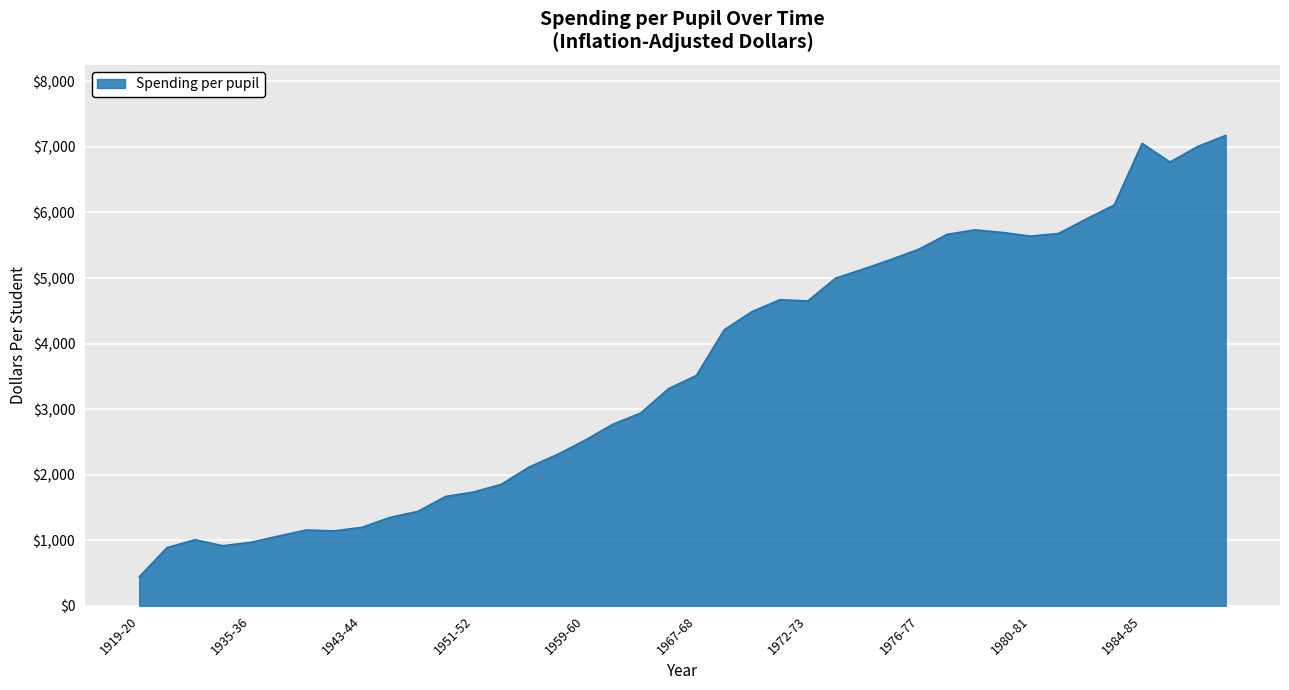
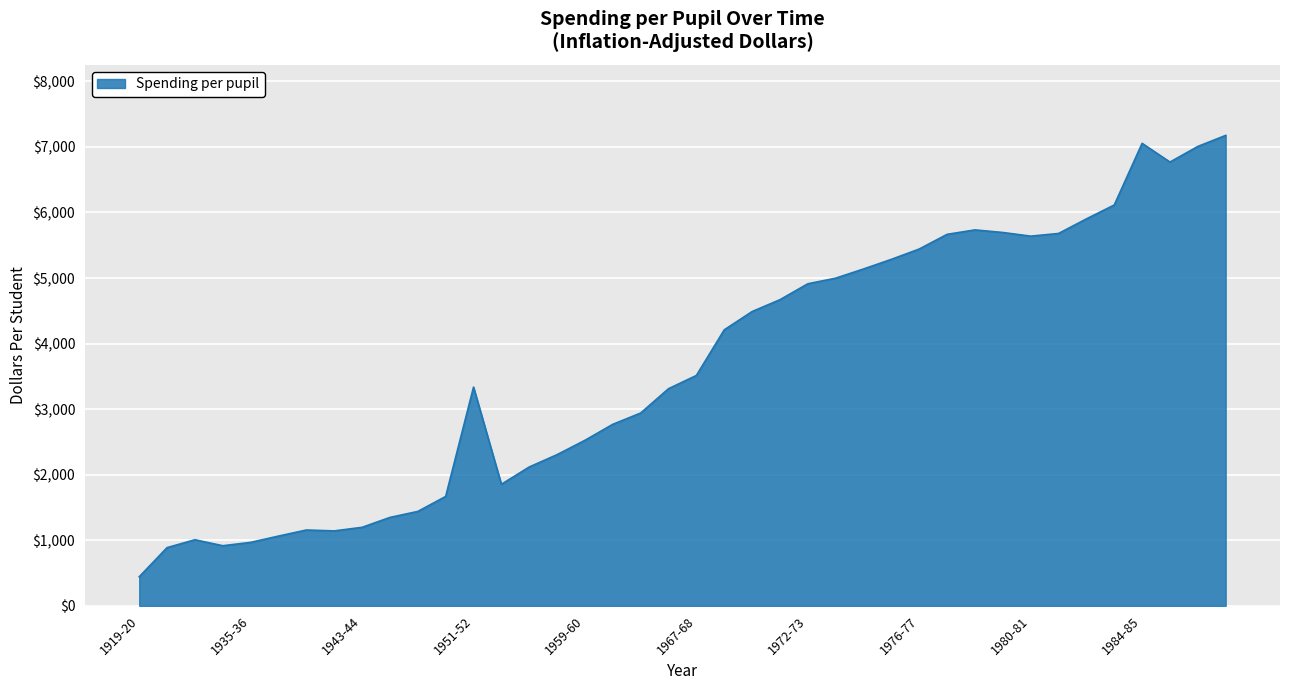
1951-52: $1,700 -> $3,300
1972-73: $4,700 -> $4,900
